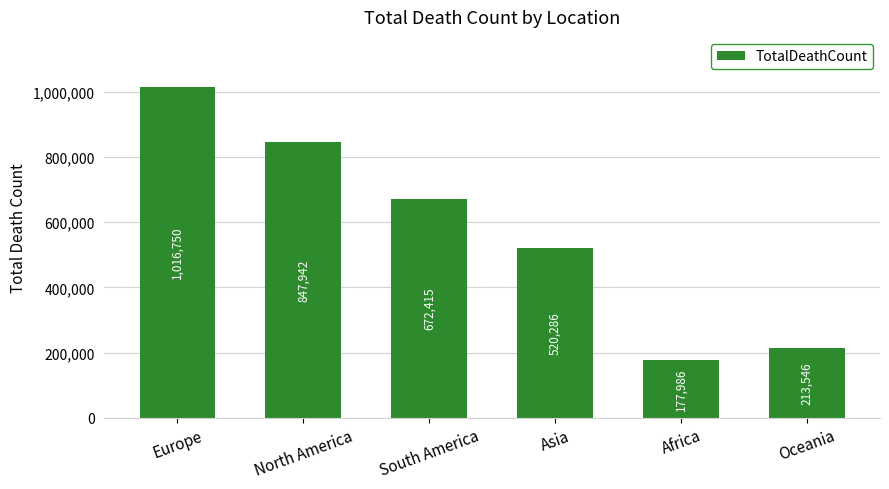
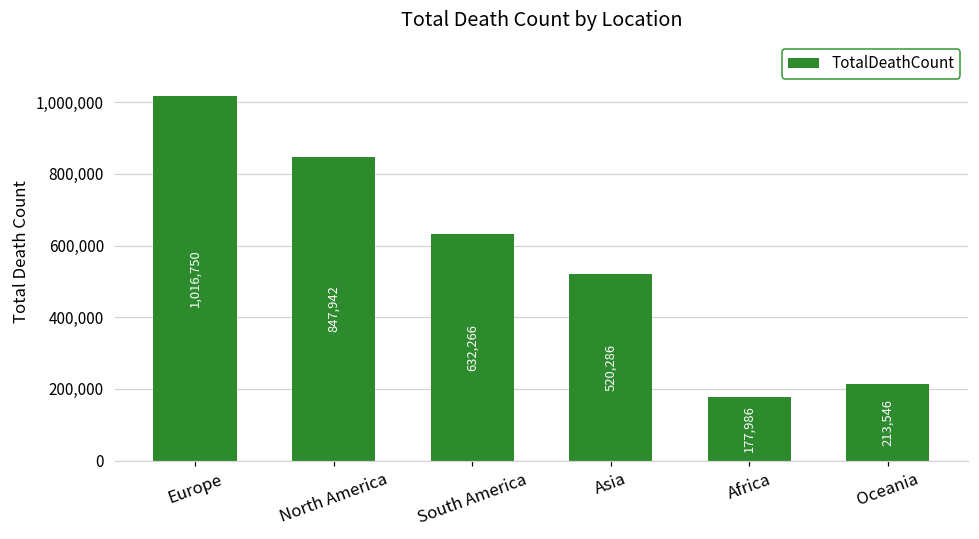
South America: 672,415 -> 632,266
